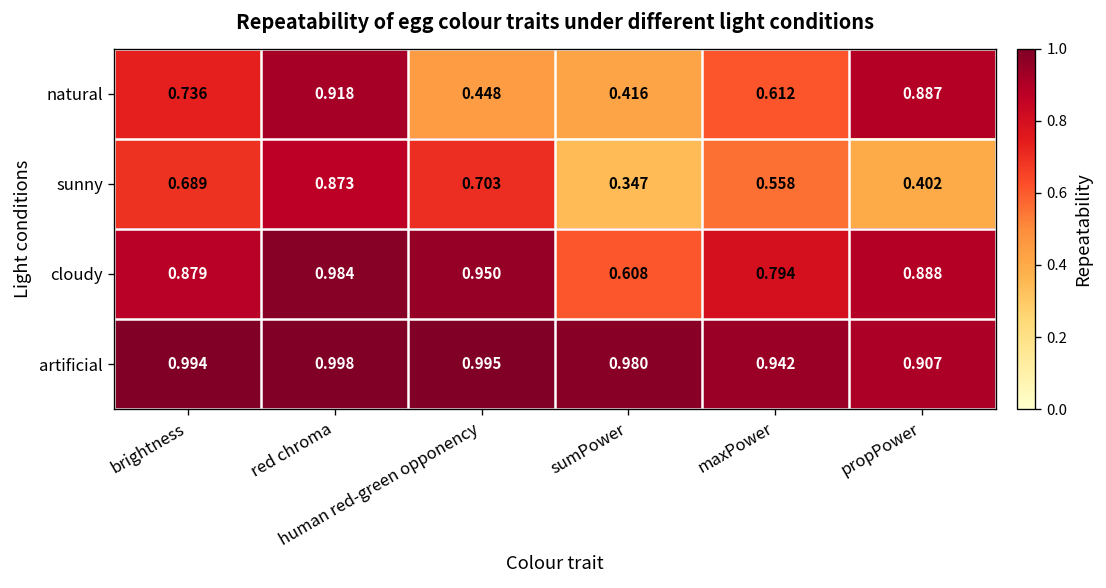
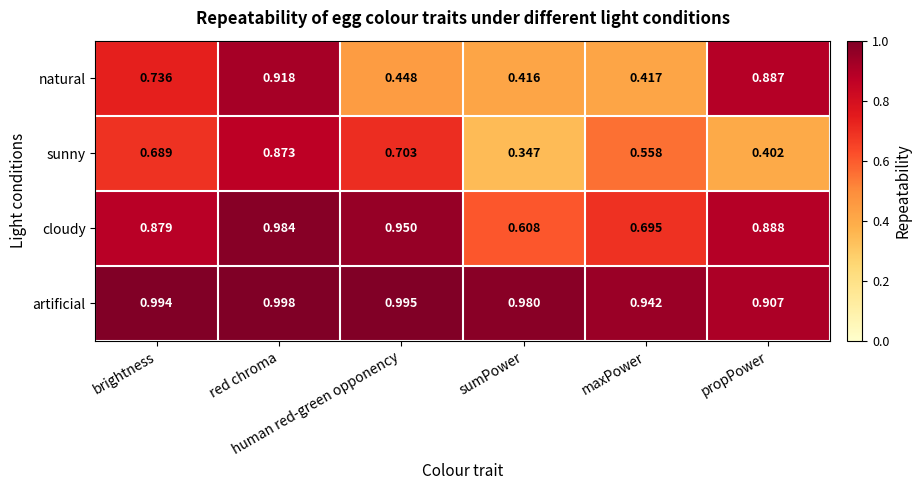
natural, maxPower: 0.612 -> 0.417
cloudy, maxPower: 0.794 -> 0.695
